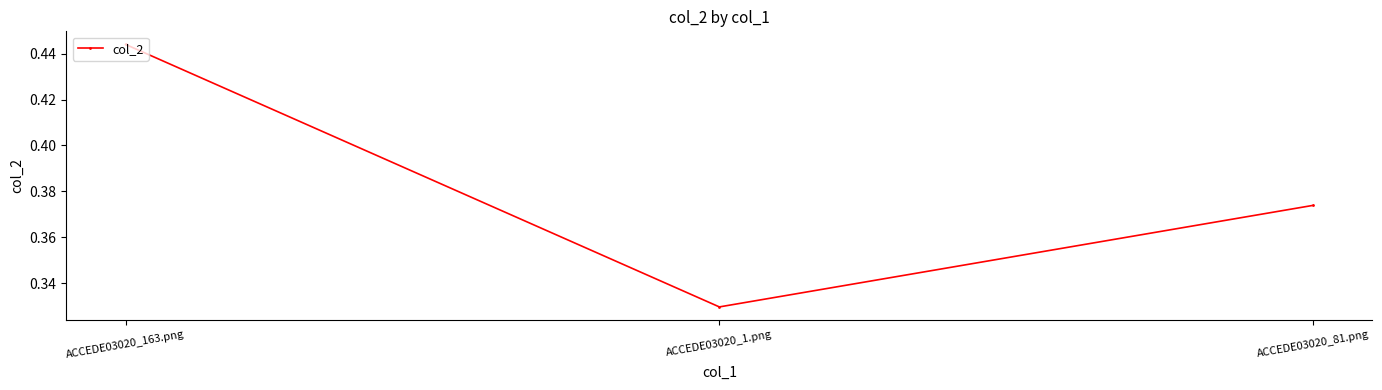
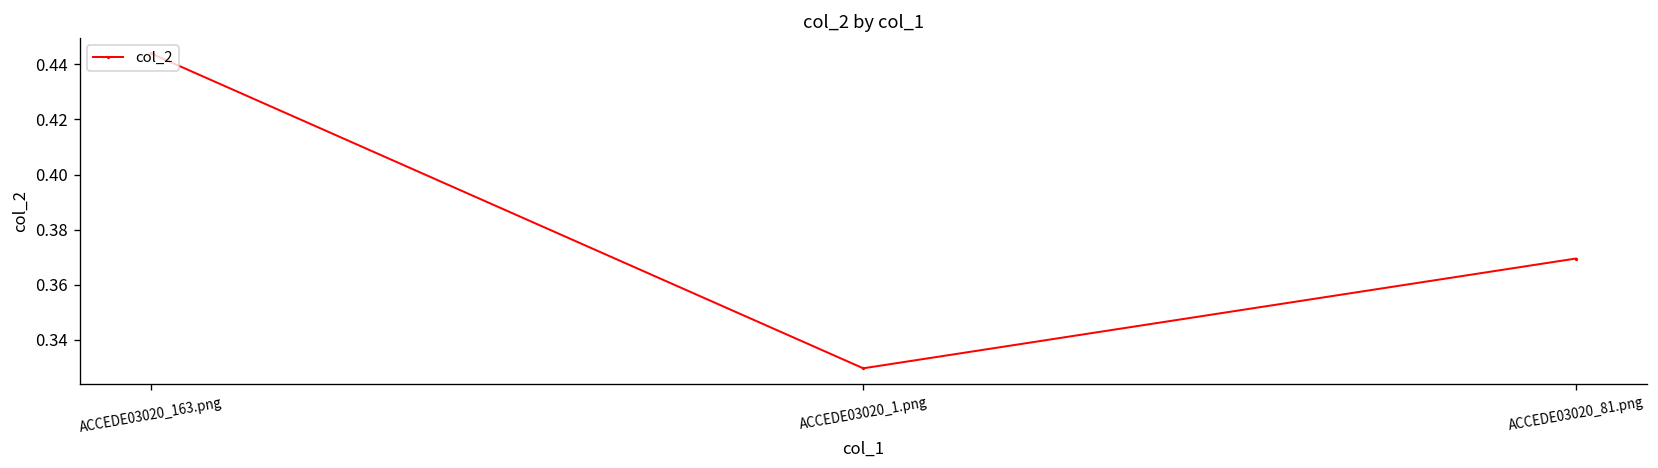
ACCEDE03020_81.png: 0.374 -> 0.369
